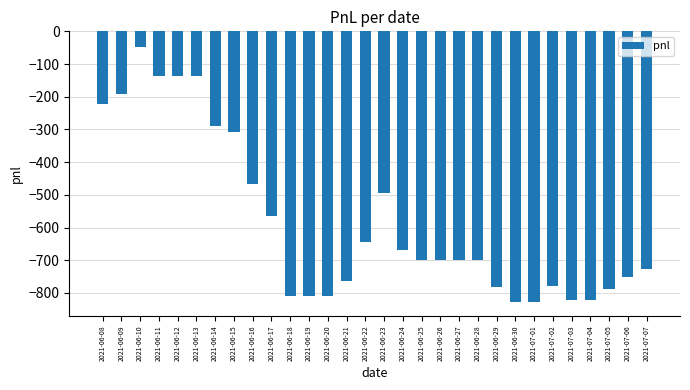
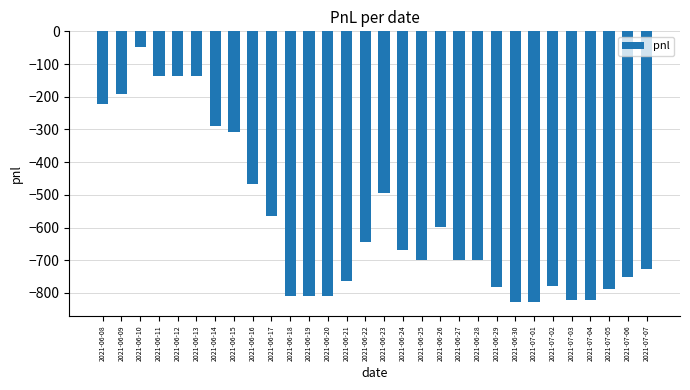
2021-06-26: -700 -> -600
